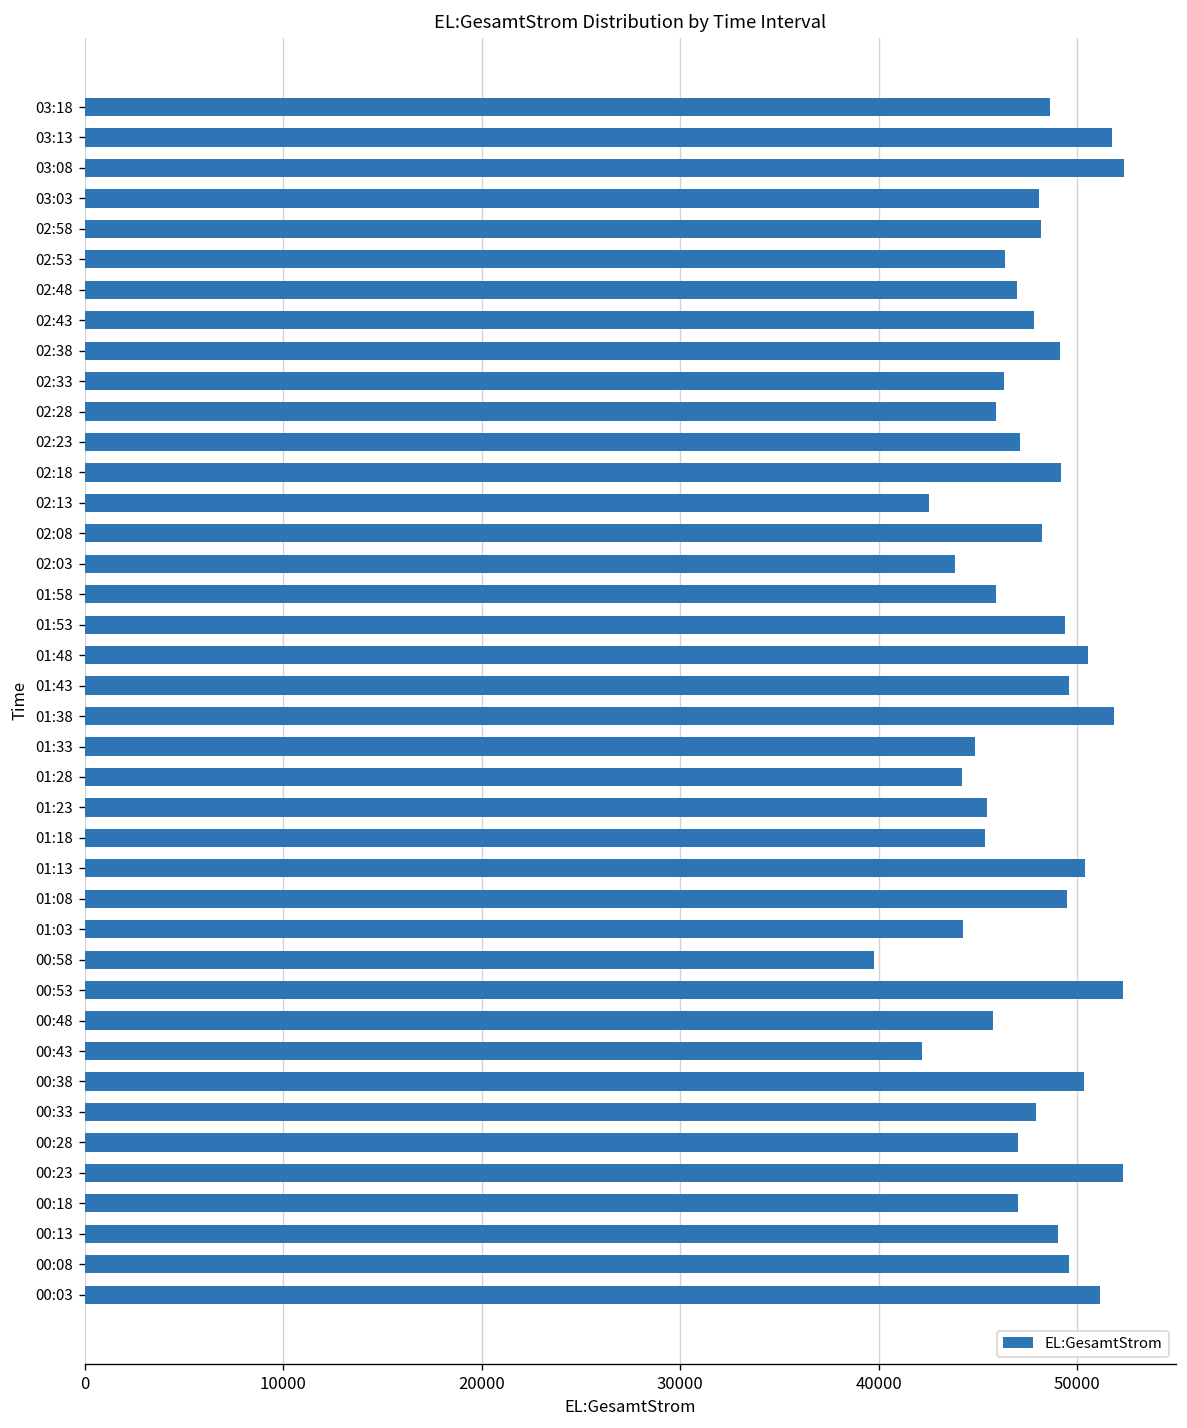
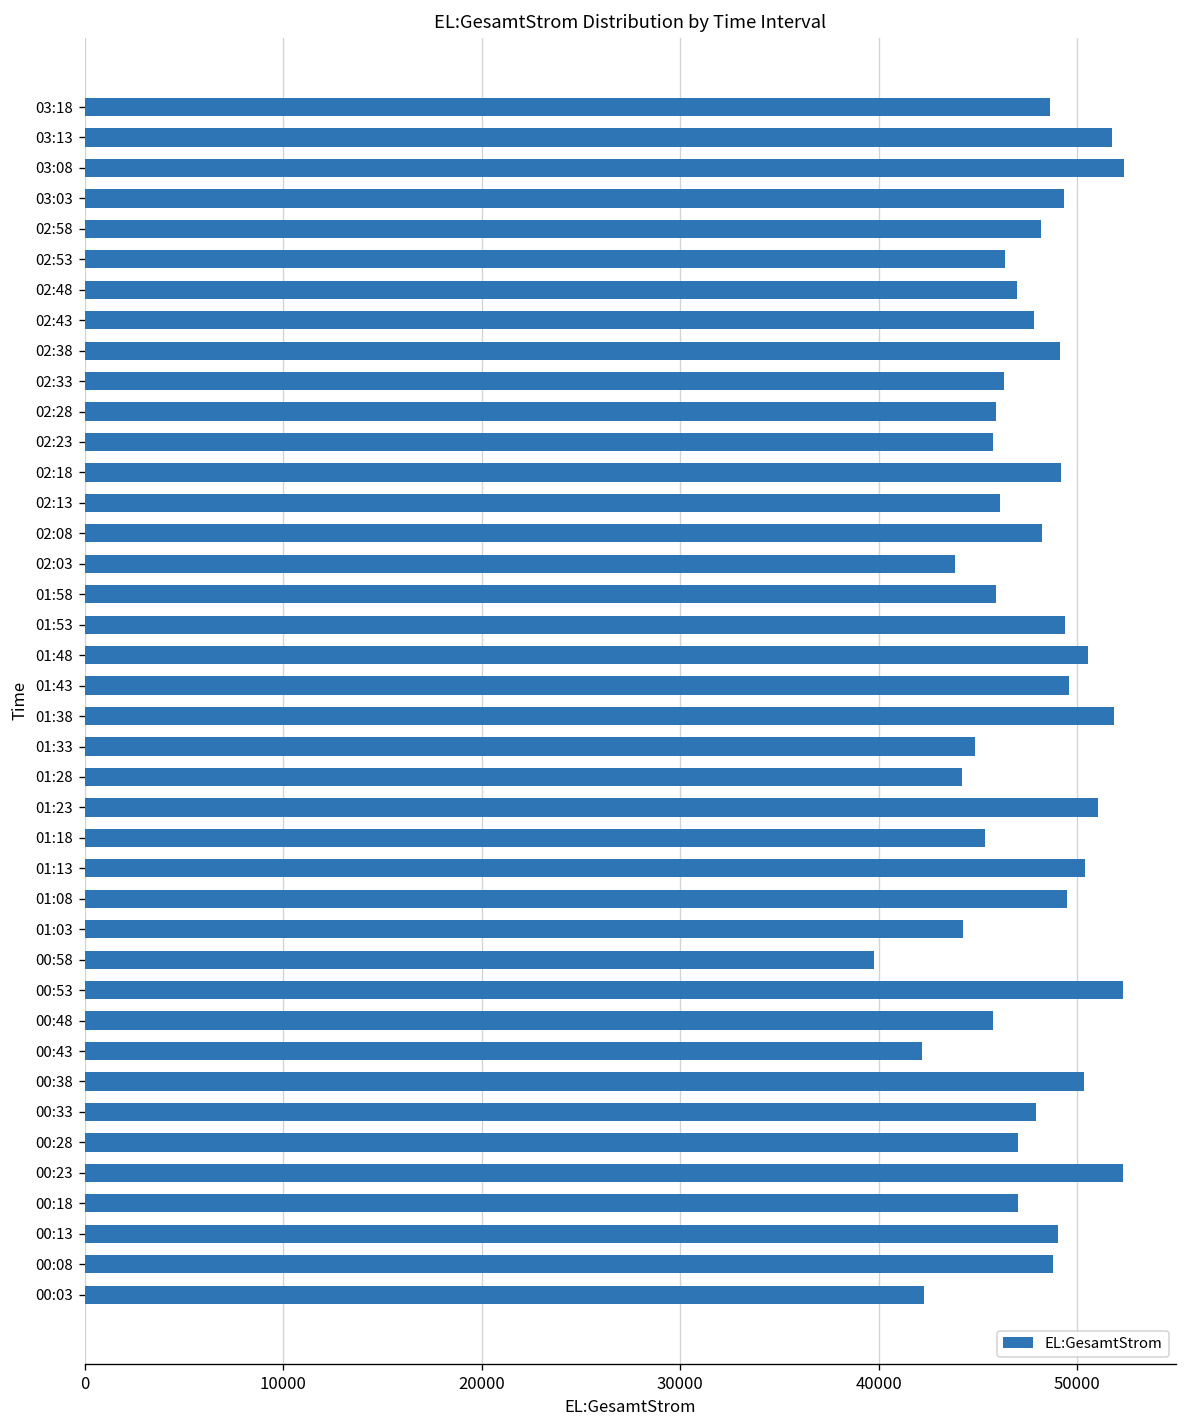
03:03: 48100 -> 49400
02:23: 47100 -> 45800
02:13: 42600 -> 46100
01:23: 45500 -> 51100
00:08: 49600 -> 48800
00:03: 51200 -> 42300
